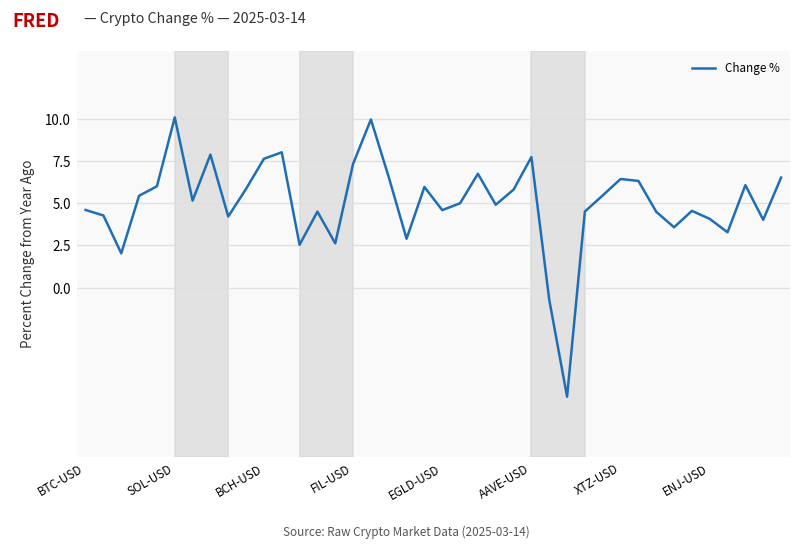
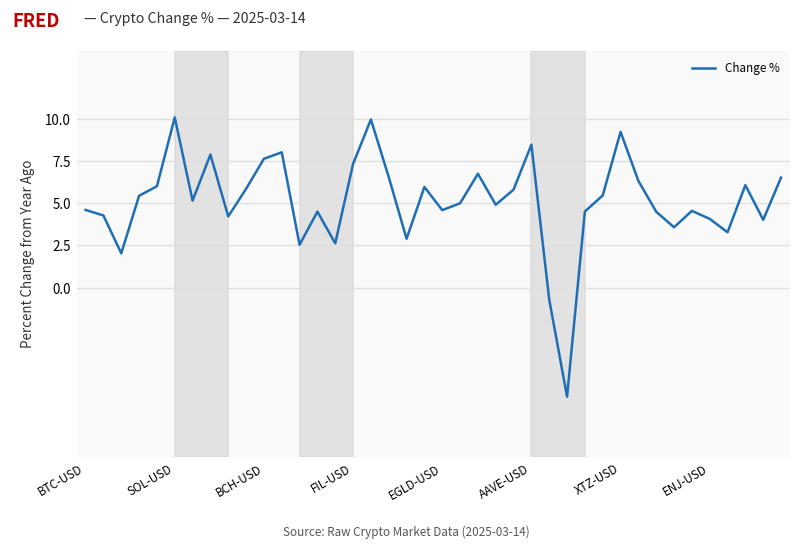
AAVE-USD: 7.7 -> 8.5
XTZ-USD: 6.4 -> 9.2
